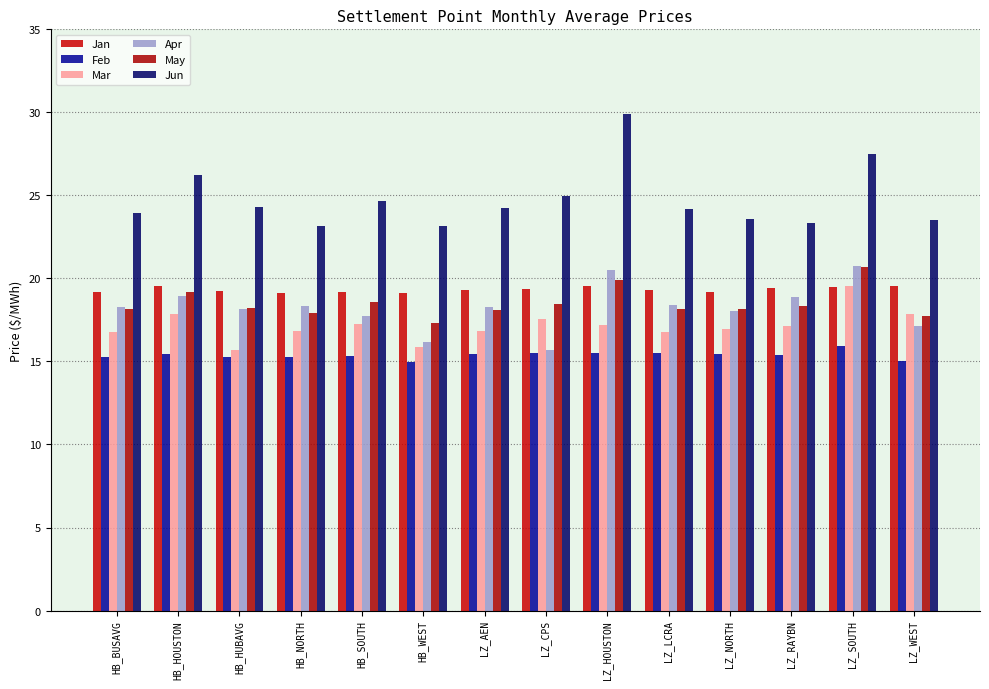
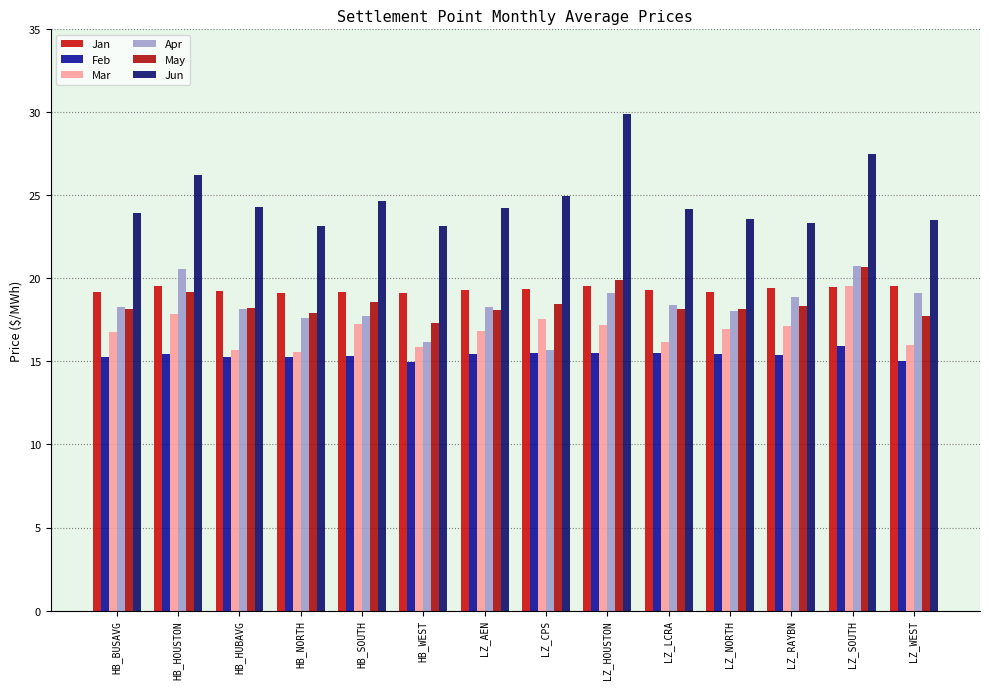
Apr, HB_HOUSTON: 18.9 -> 20.6
Mar, HB_NORTH: 16.9 -> 15.6
Apr, HB_NORTH: 18.4 -> 17.6
Apr, LZ_HOUSTON: 20.5 -> 19.1
Mar, LZ_LCRA: 16.8 -> 16.2
Mar, LZ_WEST: 17.8 -> 16.0
Apr, LZ_WEST: 17.2 -> 19.1
